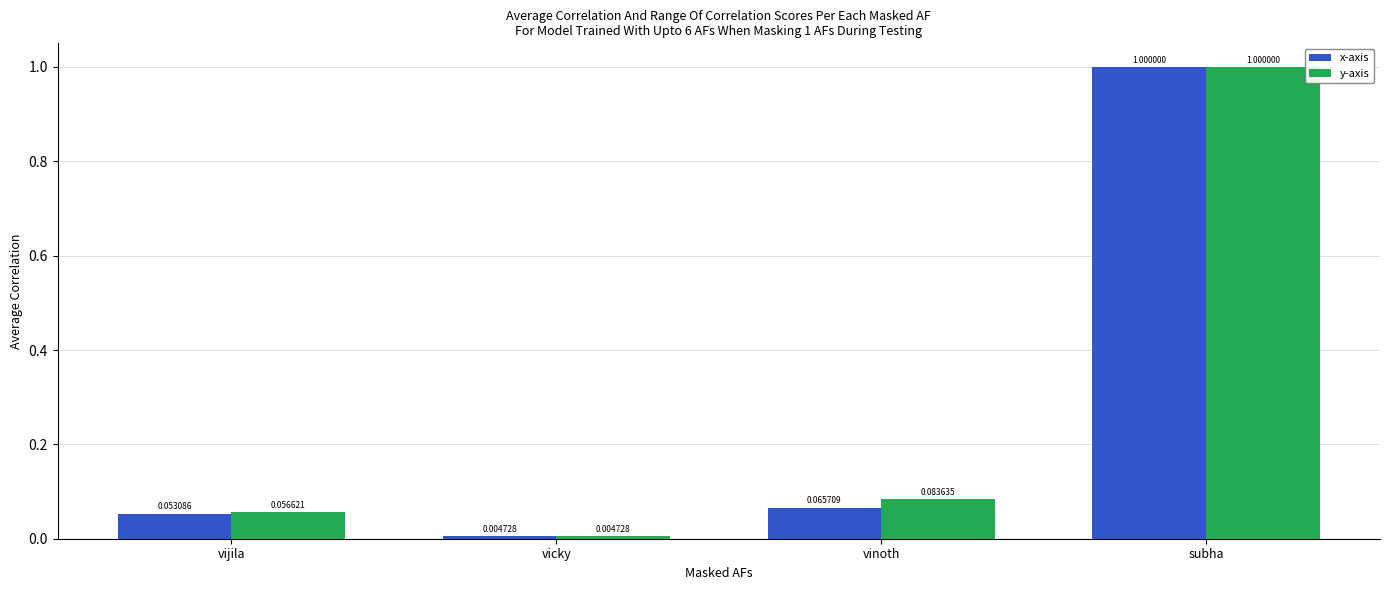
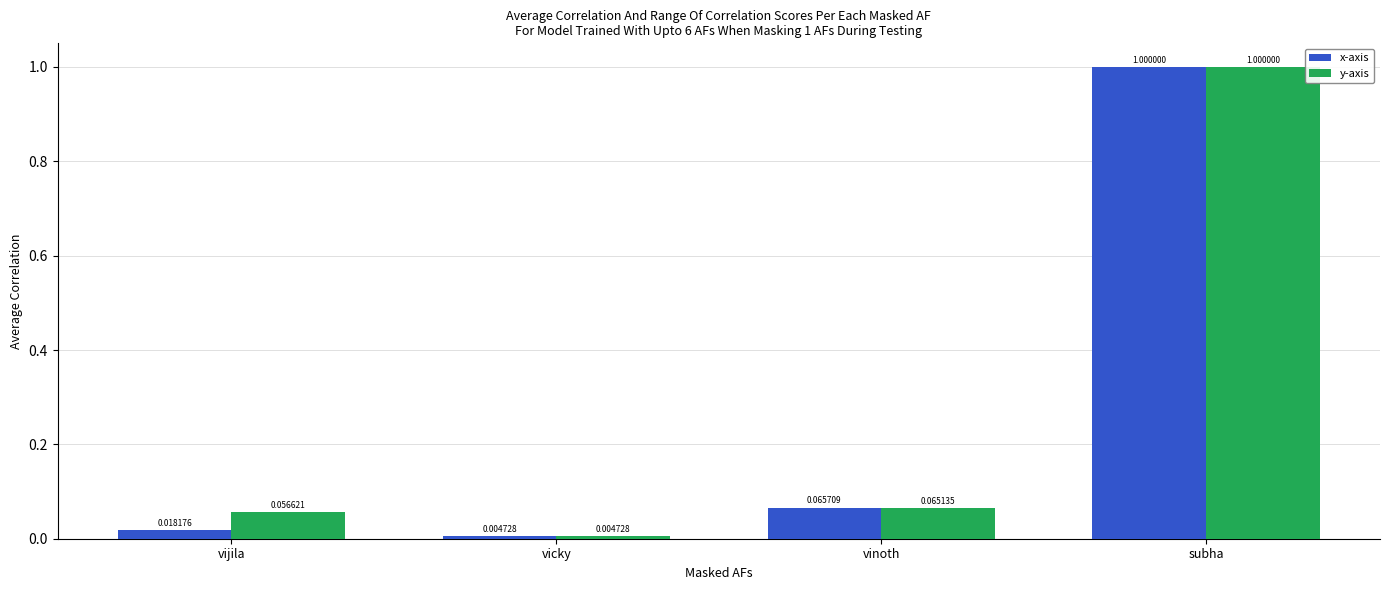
x-axis, vijila: 0.053086 -> 0.018176
y-axis, vinoth: 0.083635 -> 0.065135
